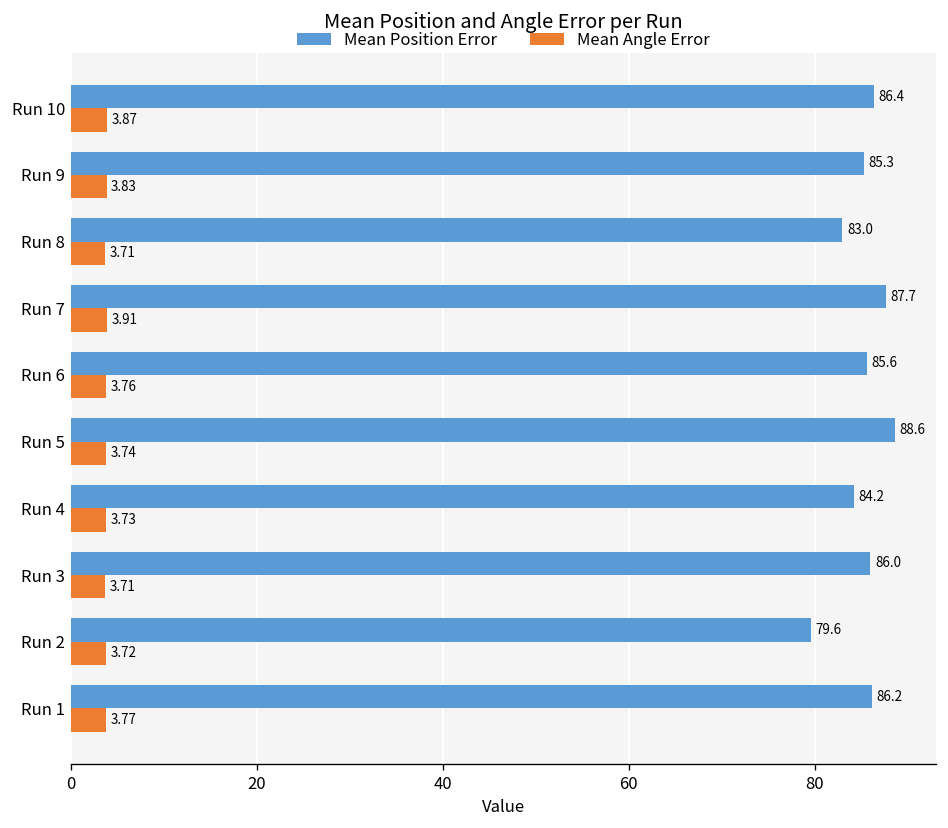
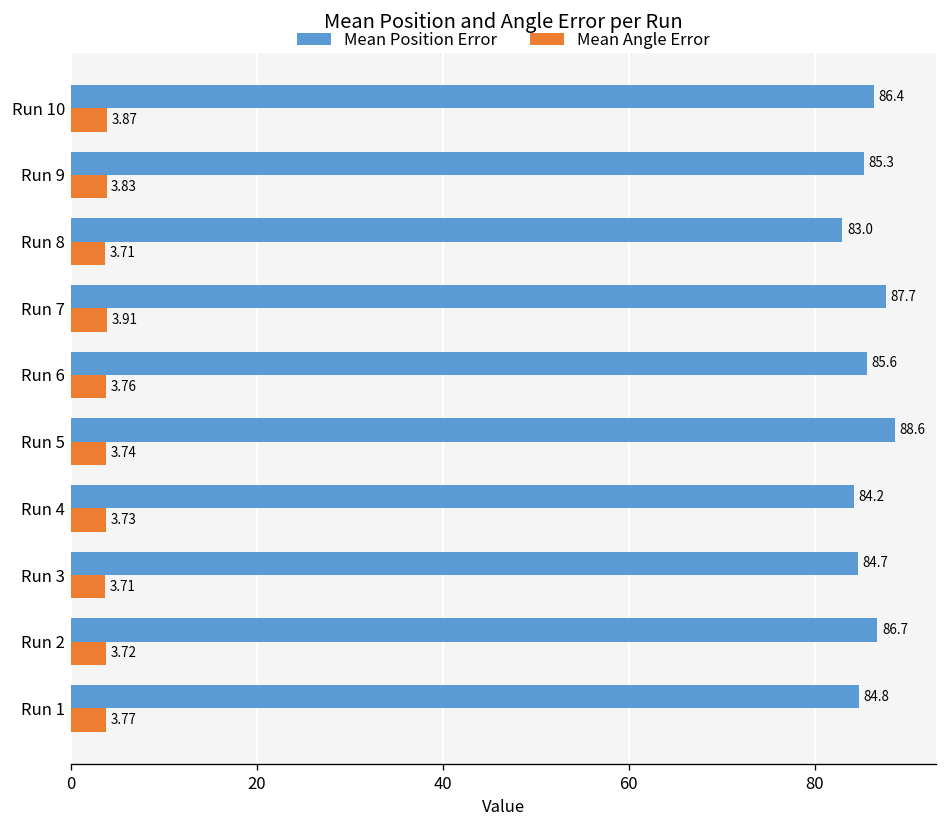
Mean Position Error, Run 3: 86.0 -> 84.7
Mean Position Error, Run 2: 79.6 -> 86.7
Mean Position Error, Run 1: 86.2 -> 84.8
